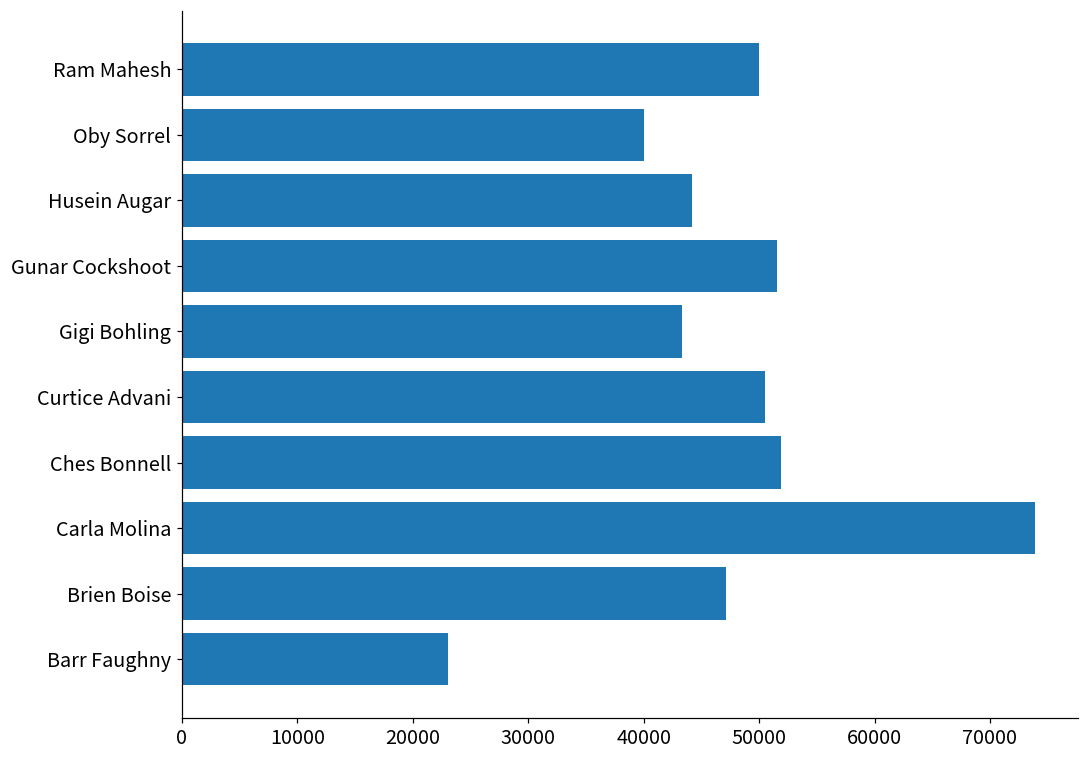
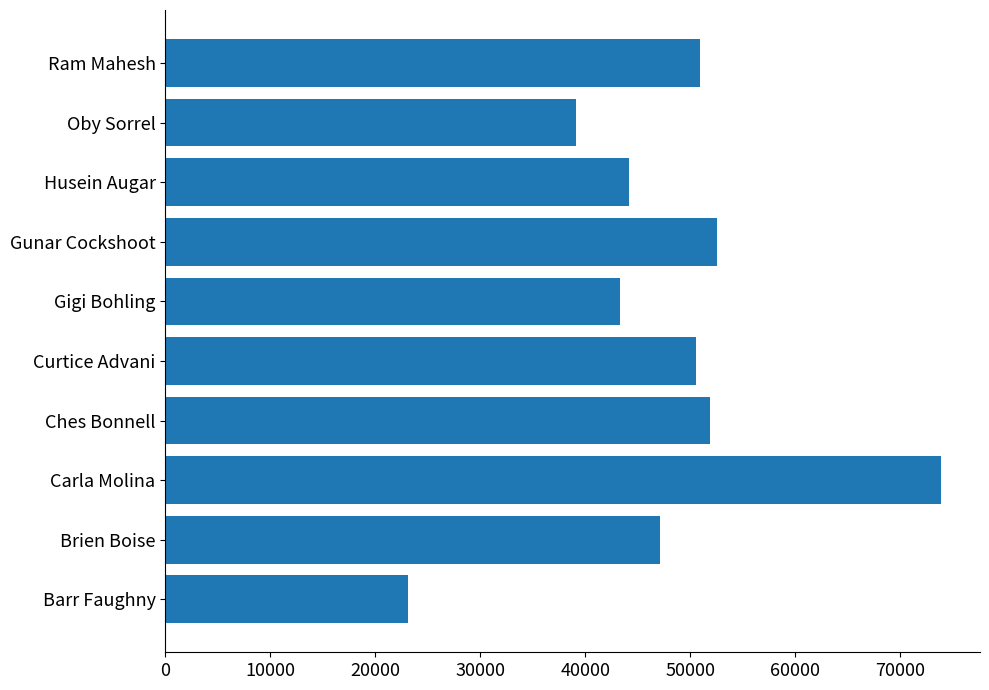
Ram Mahesh: 50000 -> 50900
Oby Sorrel: 40000 -> 39200
Gunar Cockshoot: 51500 -> 52600
